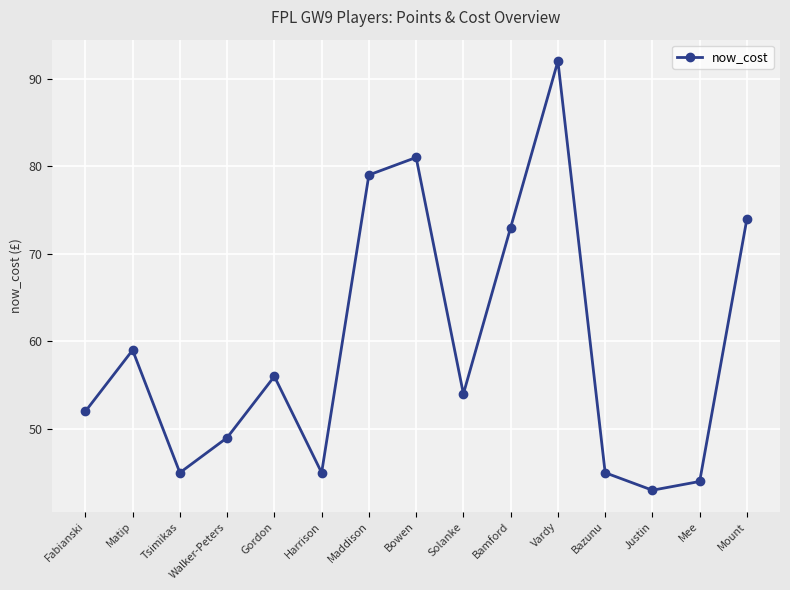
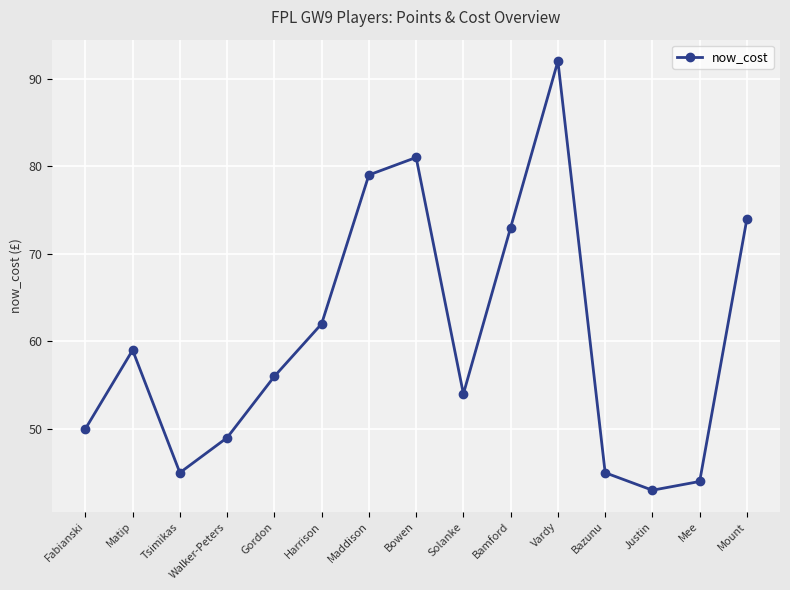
Fabianski: 52 -> 50
Harrison: 45 -> 62
